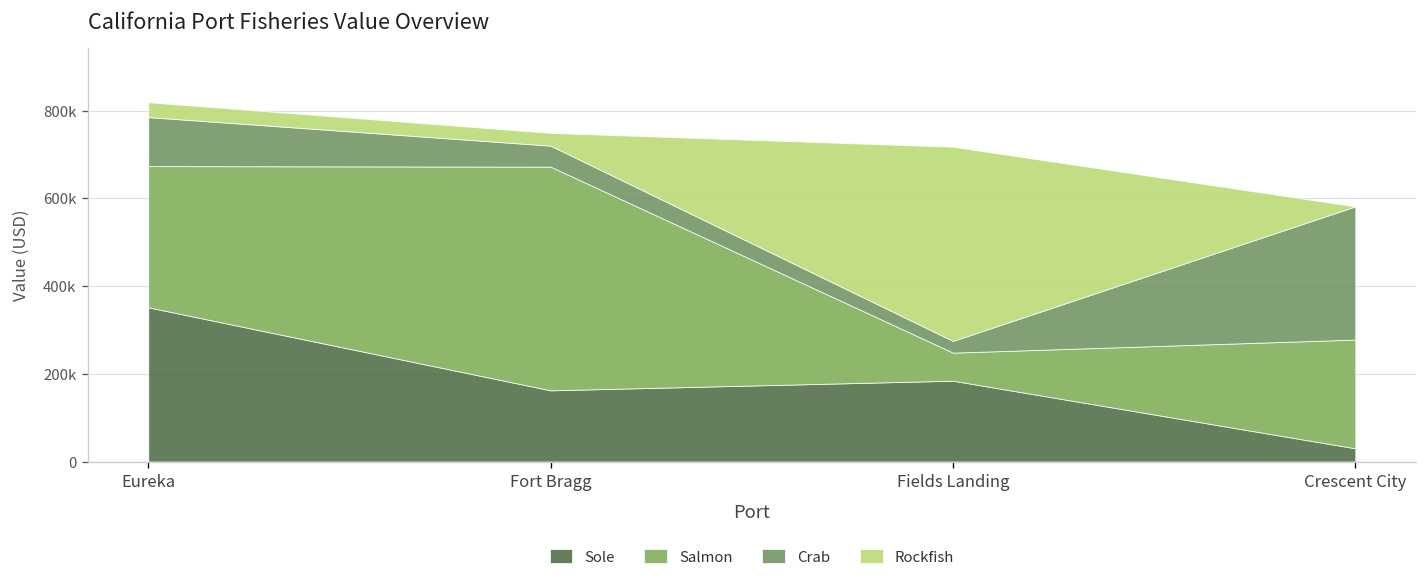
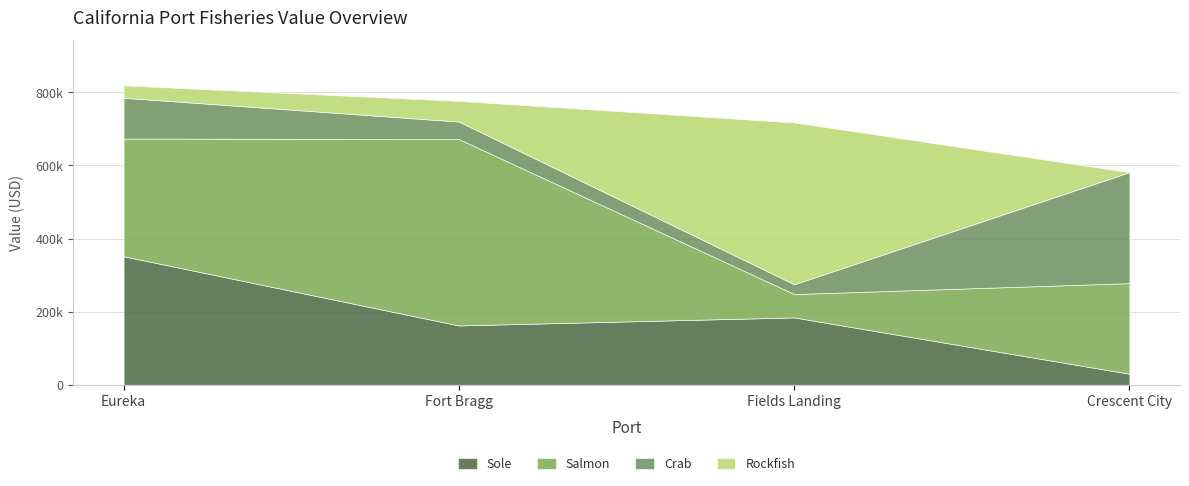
Rockfish, Fort Bragg: 30000 -> 60000
